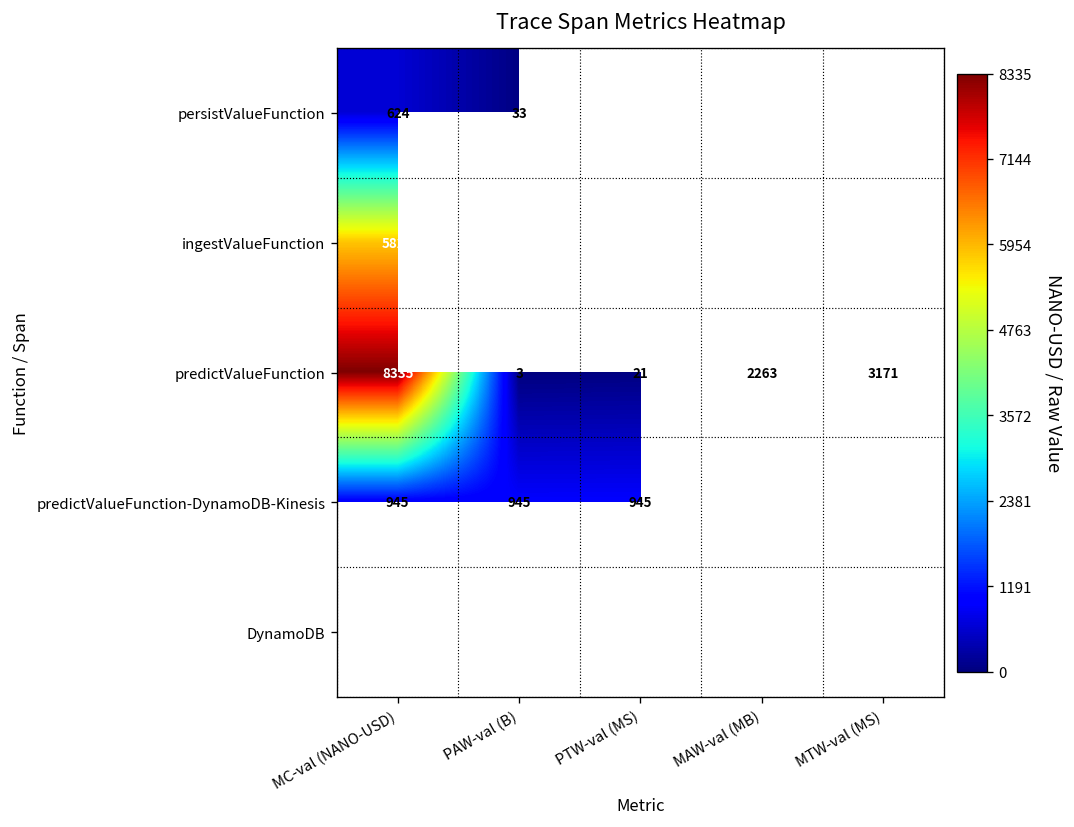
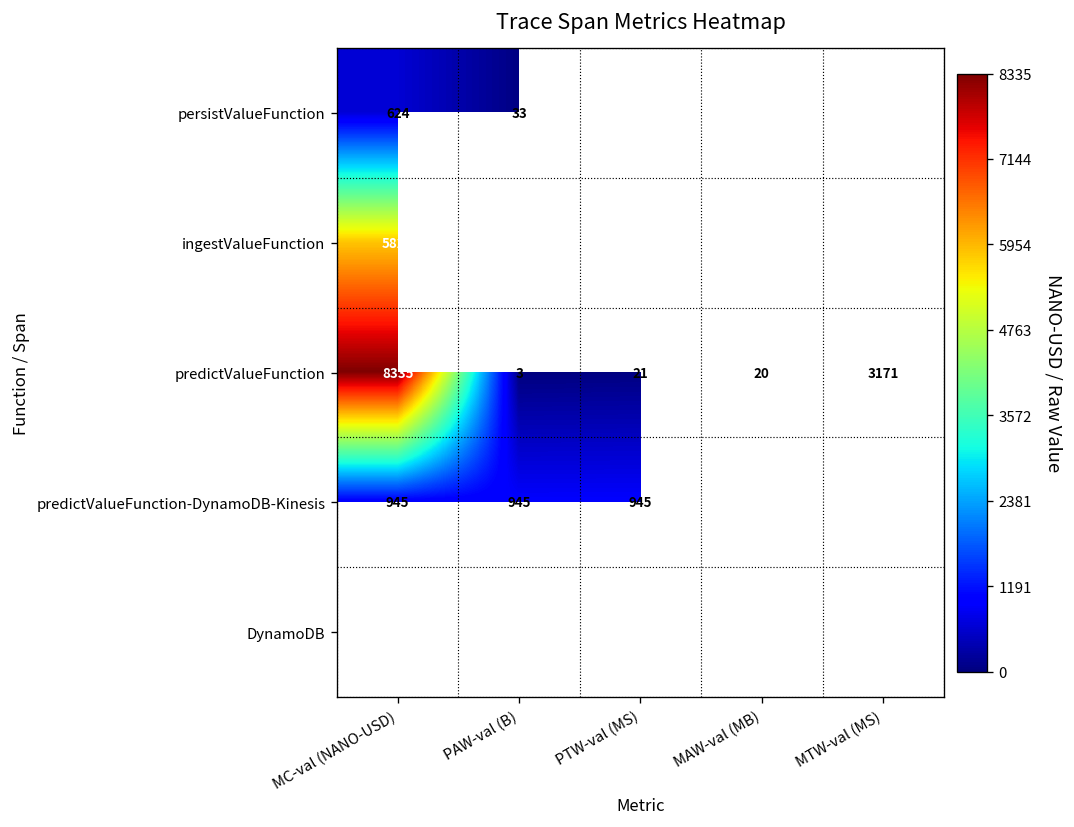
predictValueFunction, MAW-val (MB): 2263 -> 20
